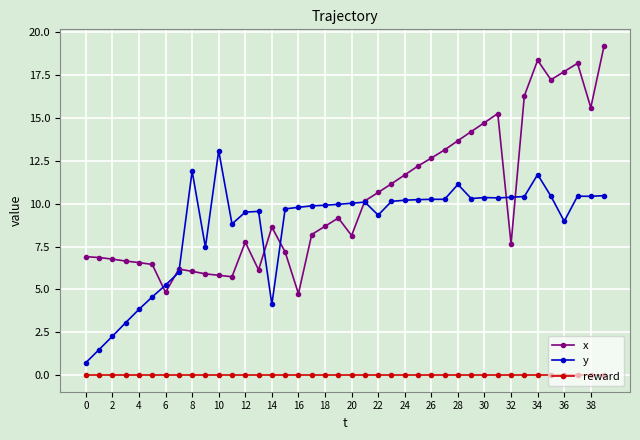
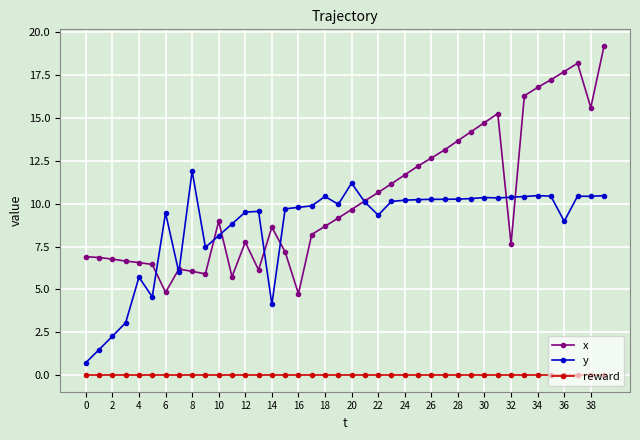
y, 4: 3.8 -> 5.7
y, 6: 5.3 -> 9.5
x, 10: 5.8 -> 9.0
y, 10: 13.1 -> 8.1
y, 18: 9.9 -> 10.4
x, 20: 8.1 -> 9.7
y, 20: 10.0 -> 11.2
y, 28: 11.1 -> 10.3
x, 34: 18.4 -> 16.8
y, 34: 11.7 -> 10.5
